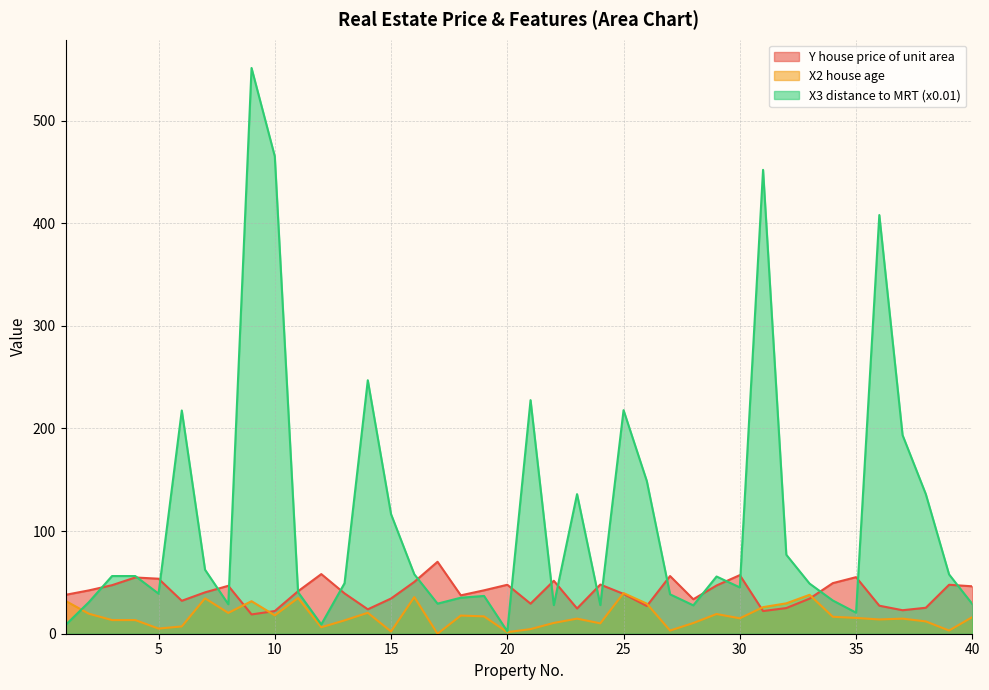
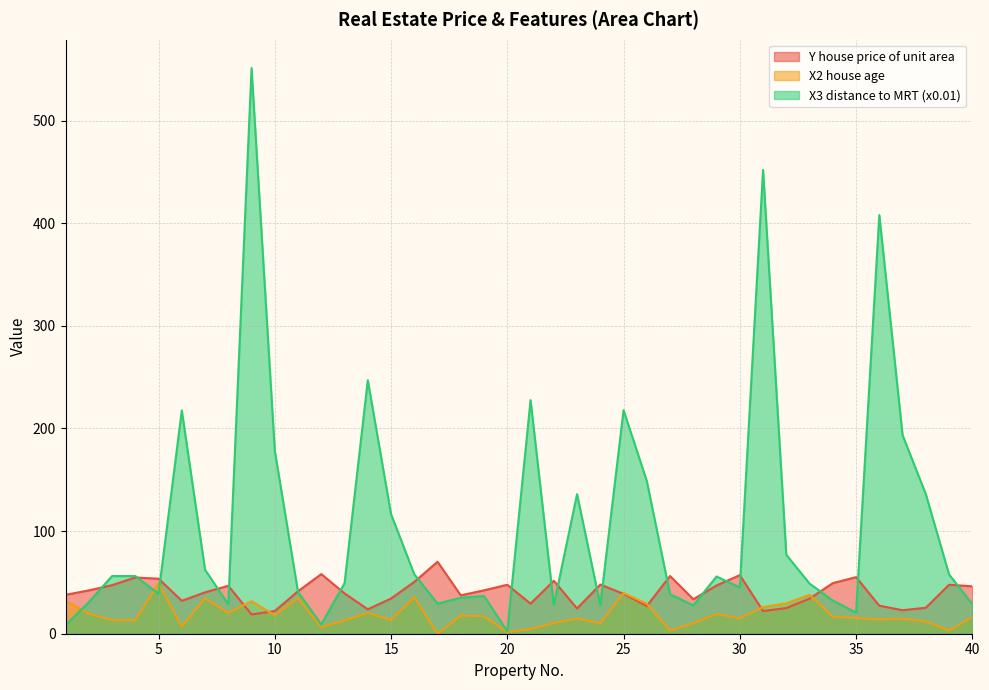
X2 house age, 5: 5 -> 49
X3 distance to MRT (x0.01), 10: 465 -> 178
X2 house age, 15: 2 -> 13
